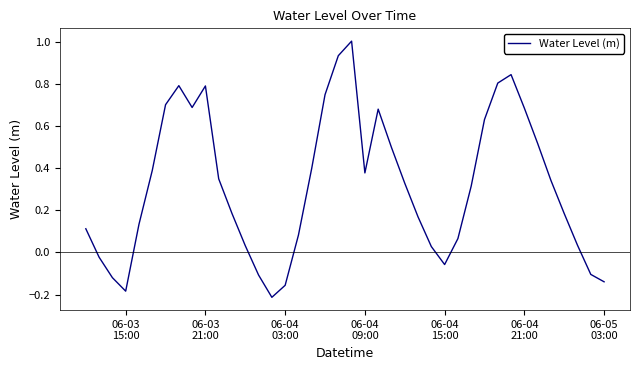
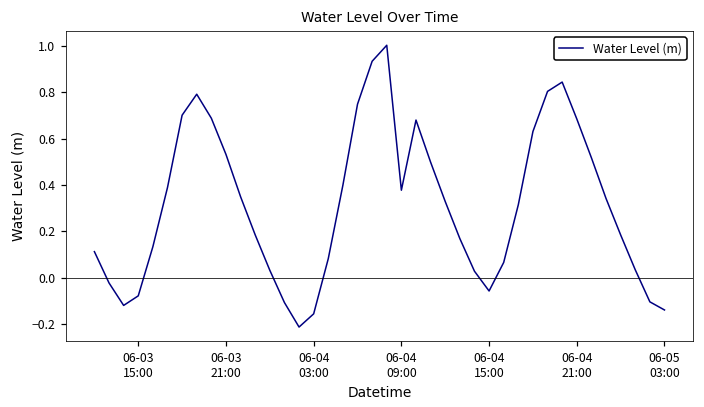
06-03 15:00: -0.18 -> -0.08
06-03 21:00: 0.79 -> 0.53
